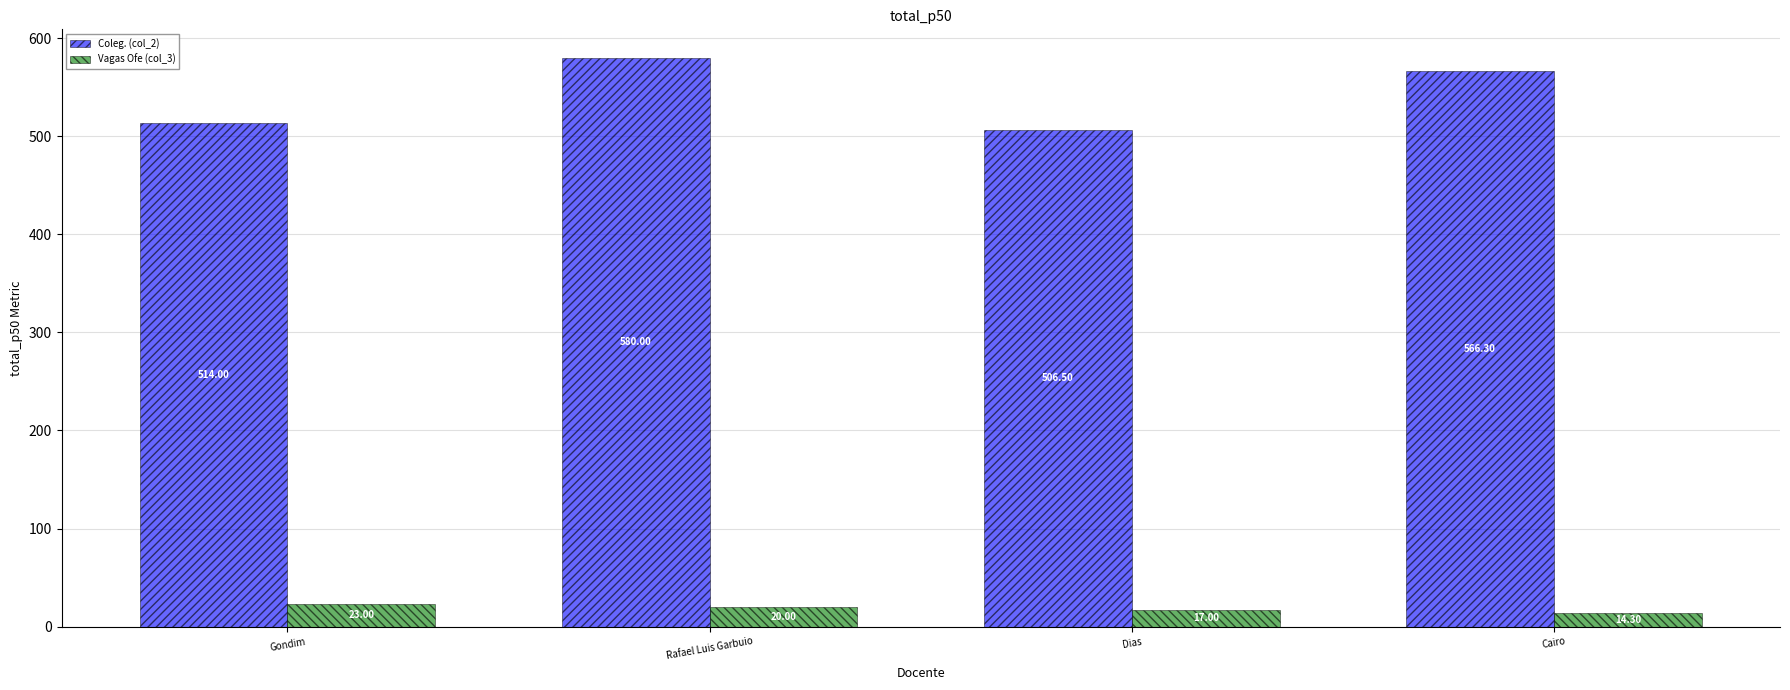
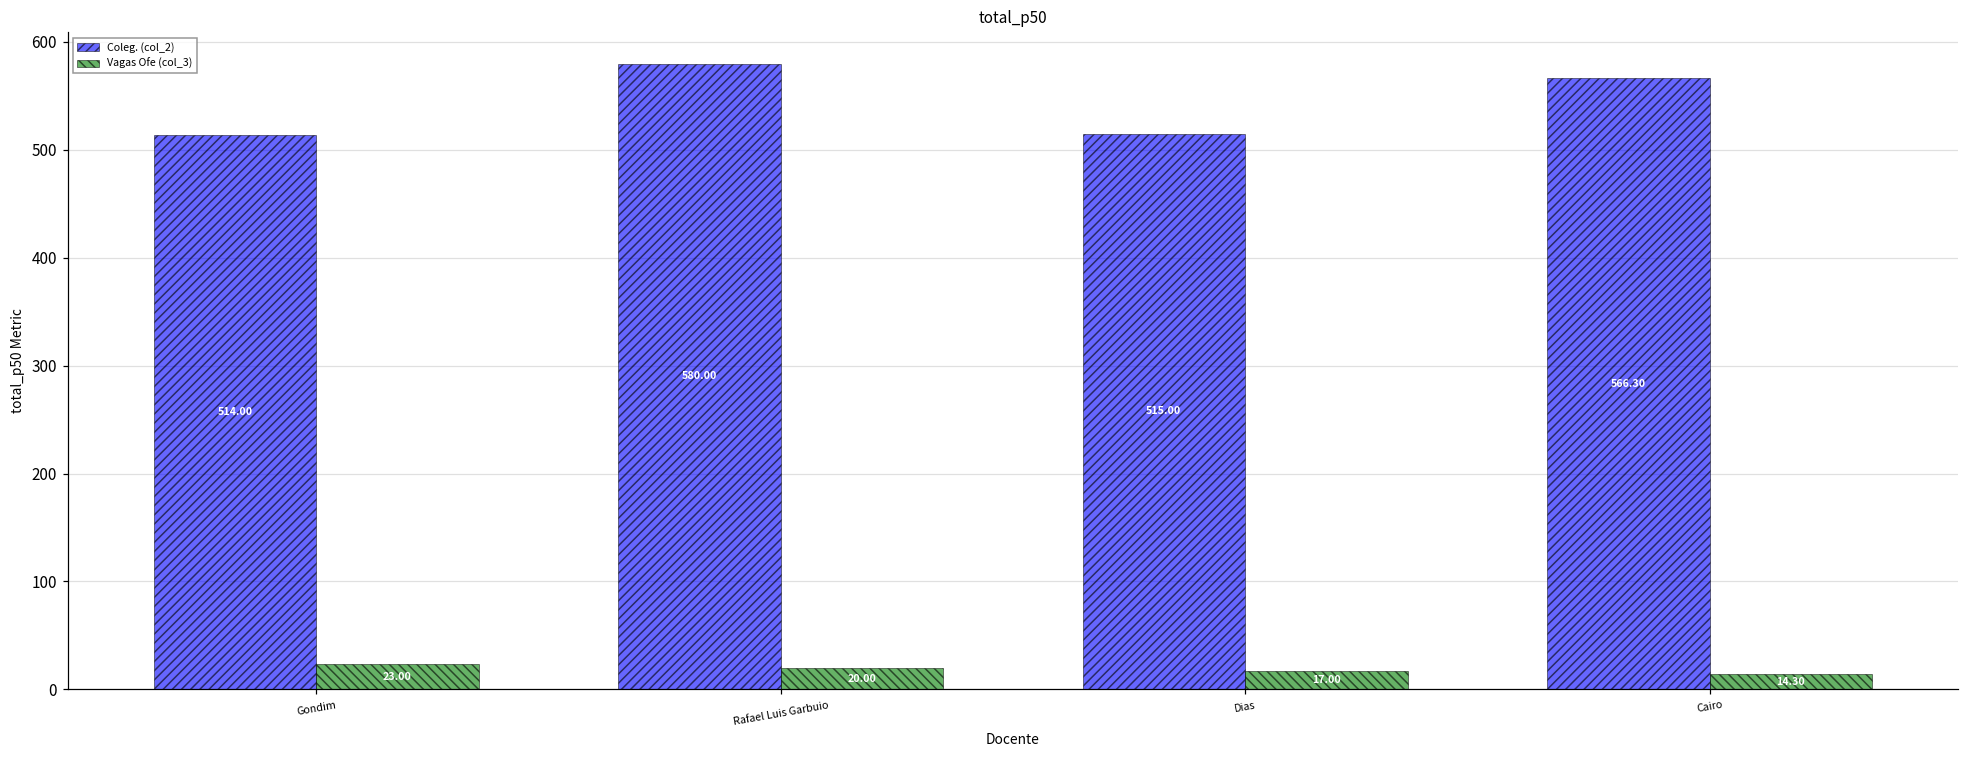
Coleg. (col_2), Dias: 506.50 -> 515.00
